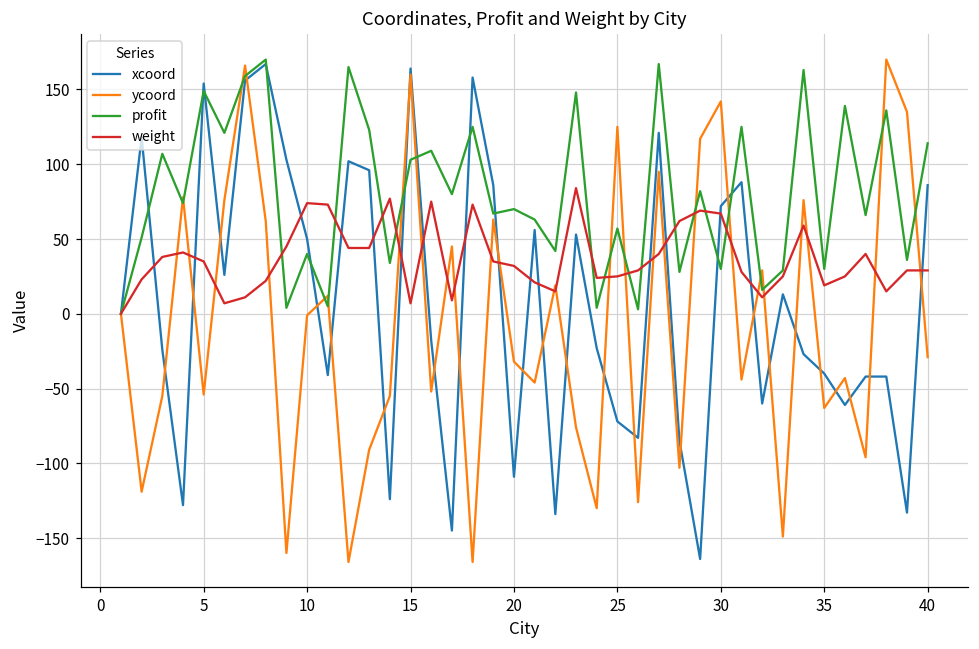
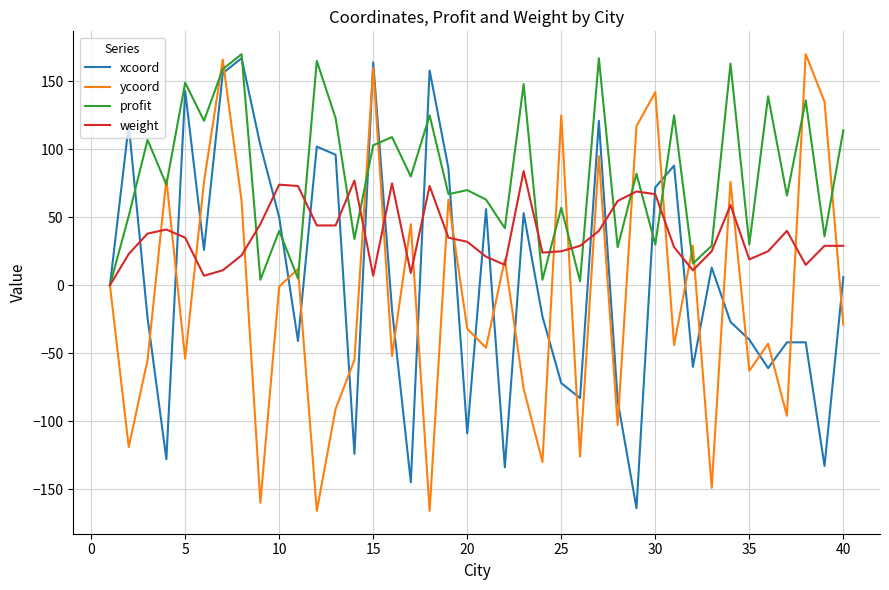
xcoord, 5: 154 -> 143
xcoord, 40: 86 -> 6
